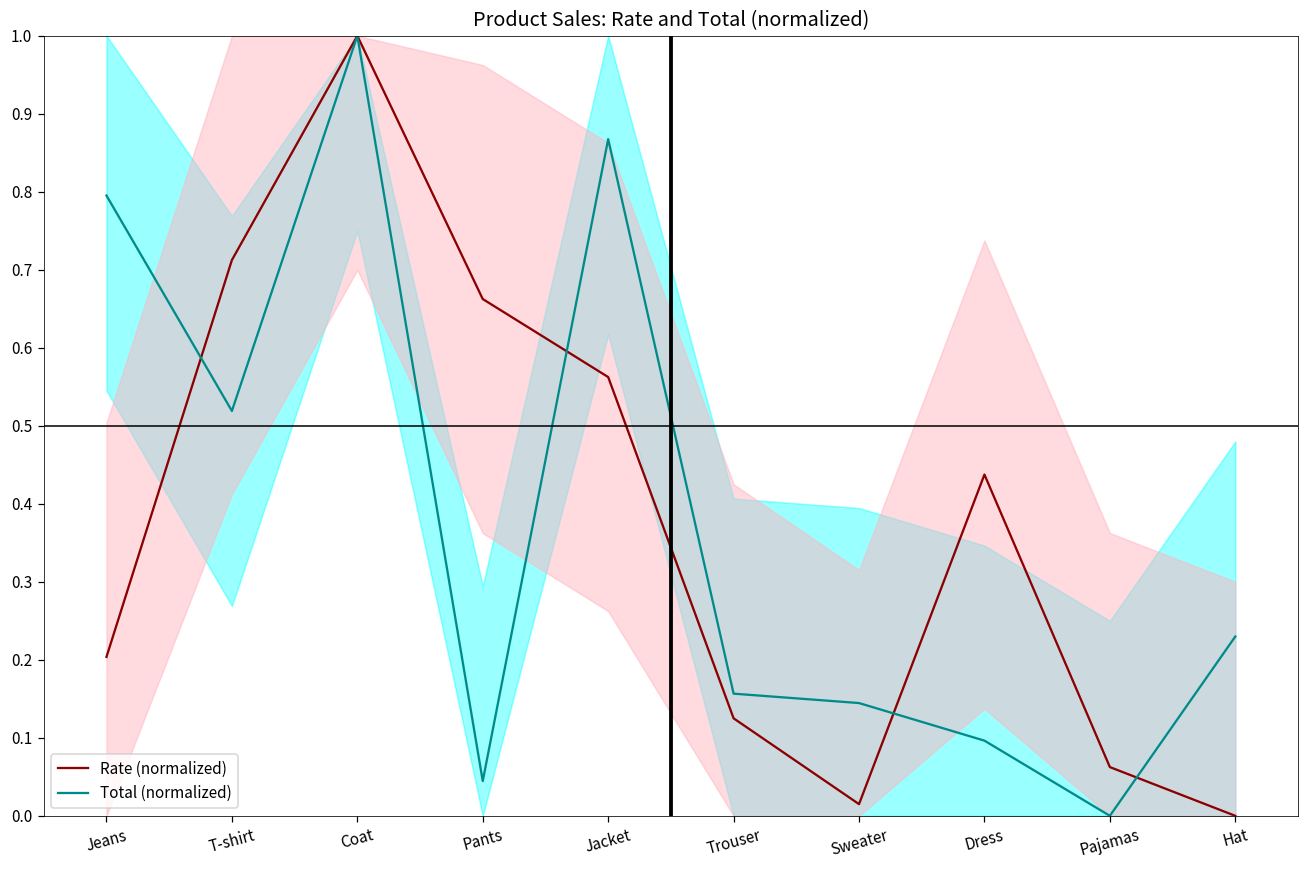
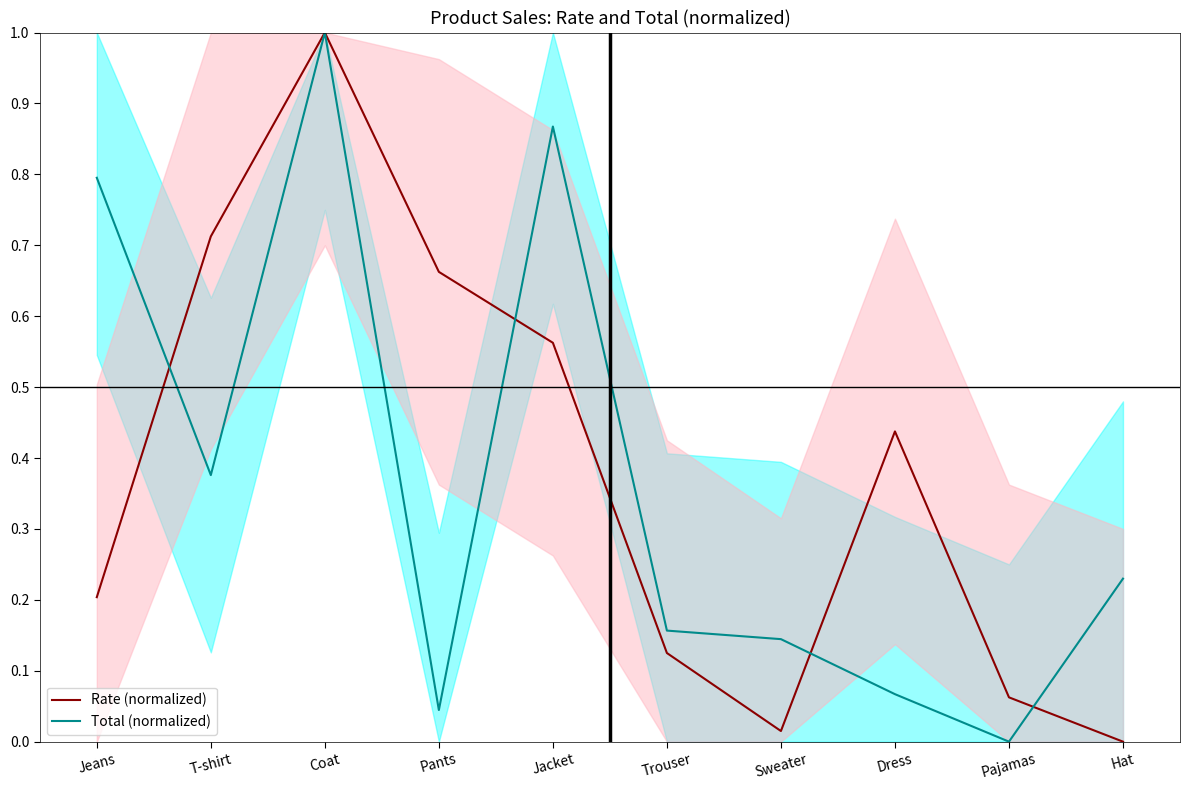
Total (normalized), T-shirt: 0.52 -> 0.38
Total (normalized), Dress: 0.10 -> 0.07
